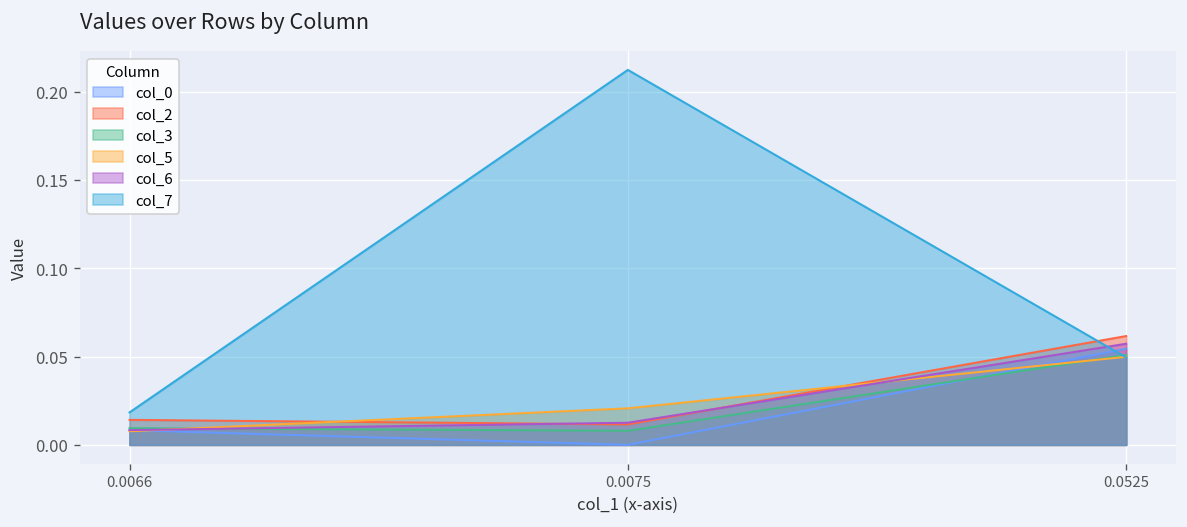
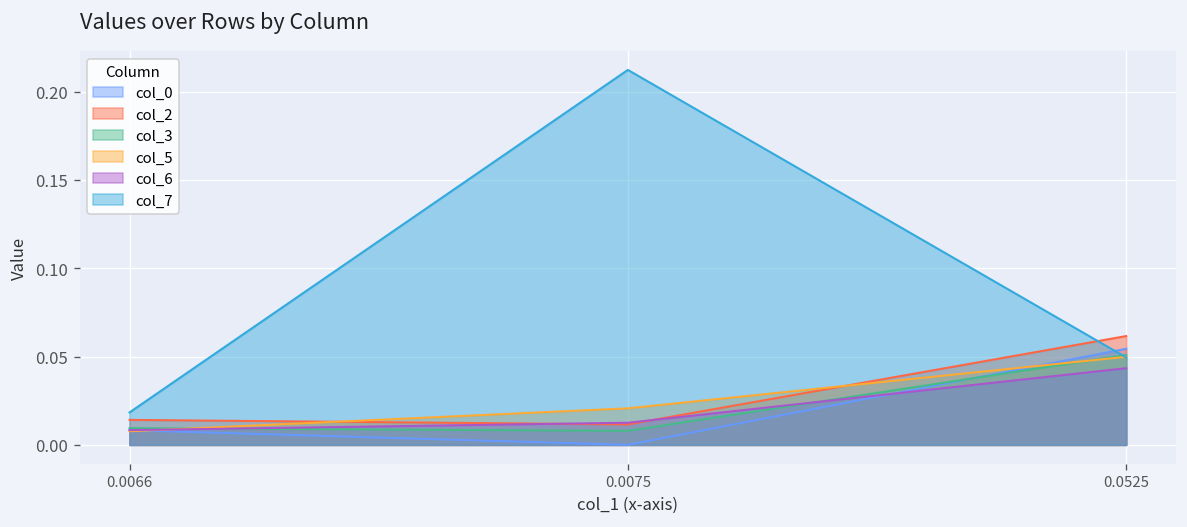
col_6, 0.0525: 0.057 -> 0.043
